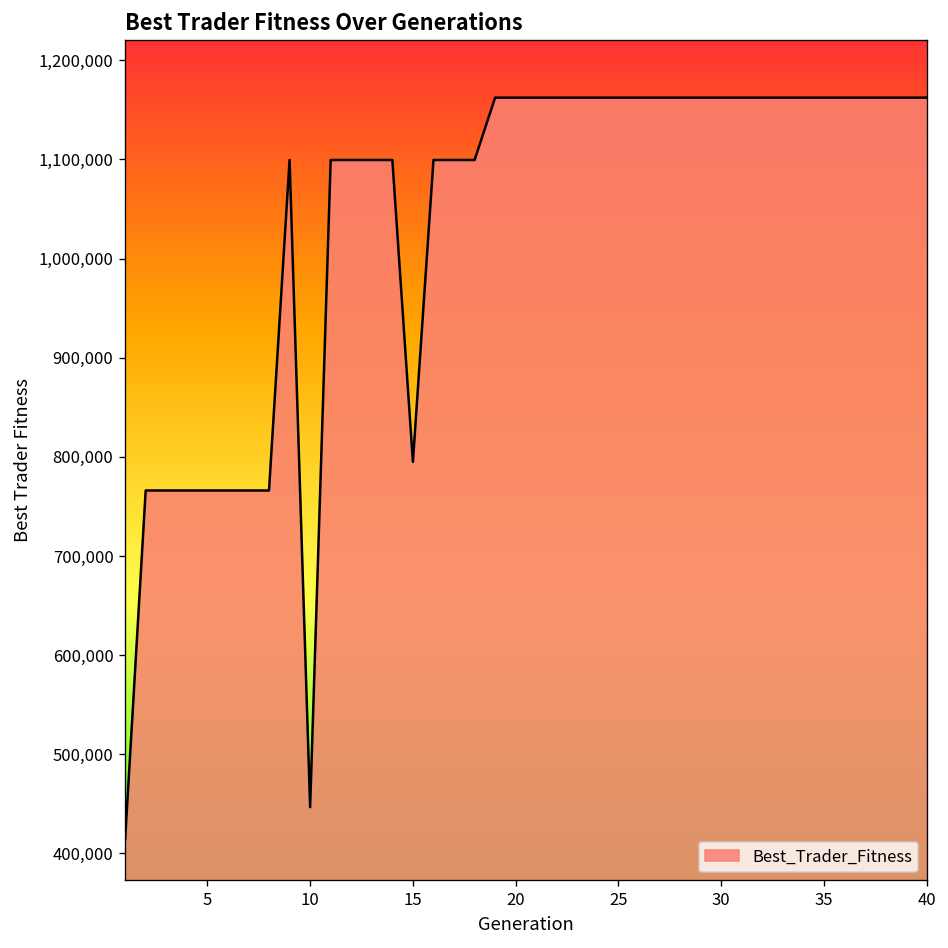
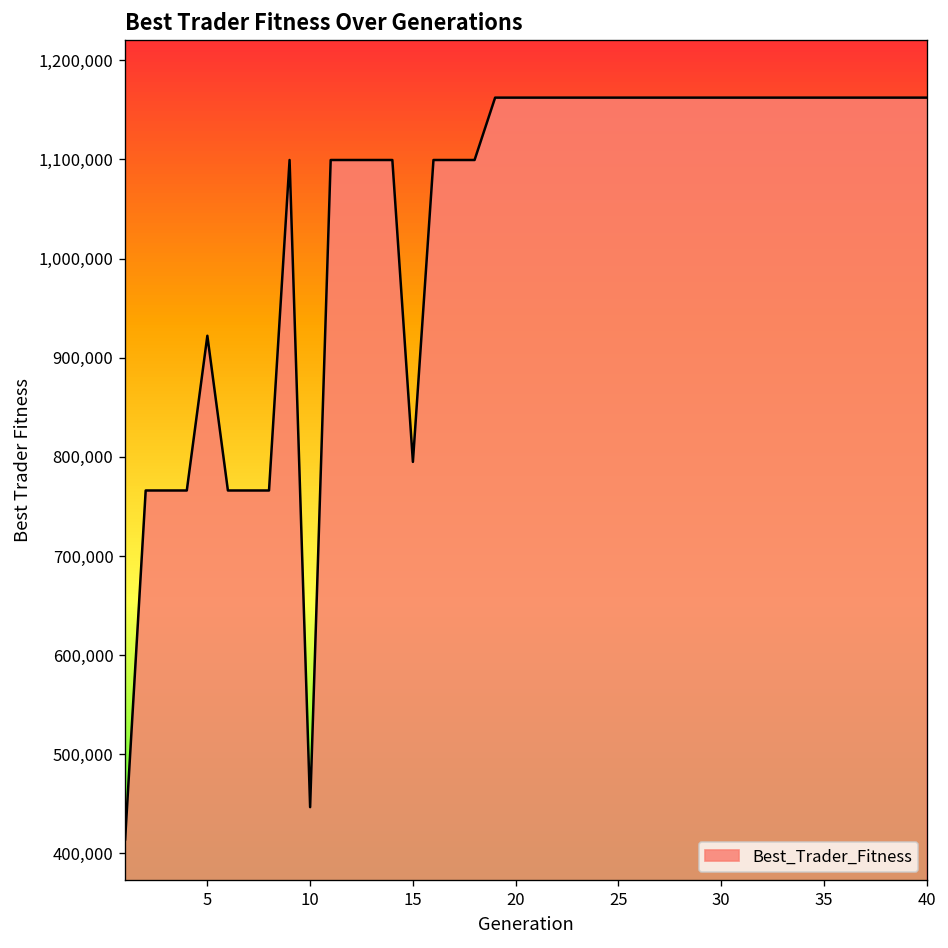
5: 770,000 -> 920,000
